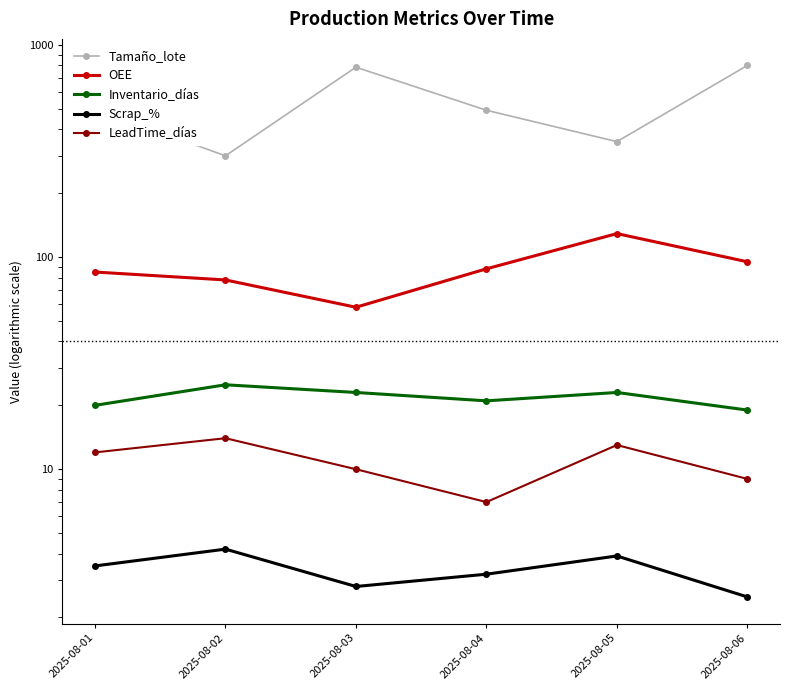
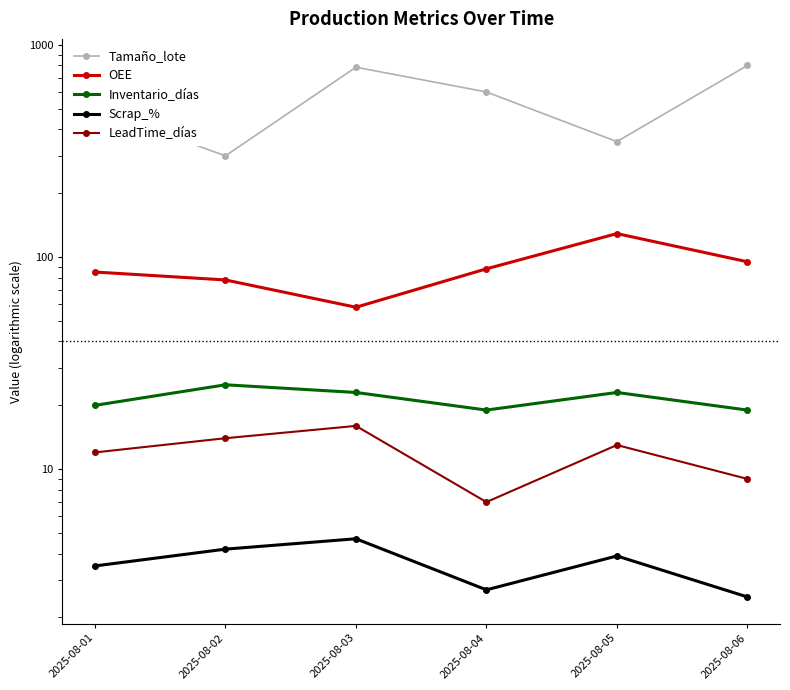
Scrap_%, 2025-08-03: 2.8 -> 4.7
LeadTime_días, 2025-08-03: 10 -> 16
Tamaño_lote, 2025-08-04: 490 -> 600
Inventario_días, 2025-08-04: 21 -> 19
Scrap_%, 2025-08-04: 3.2 -> 2.7
